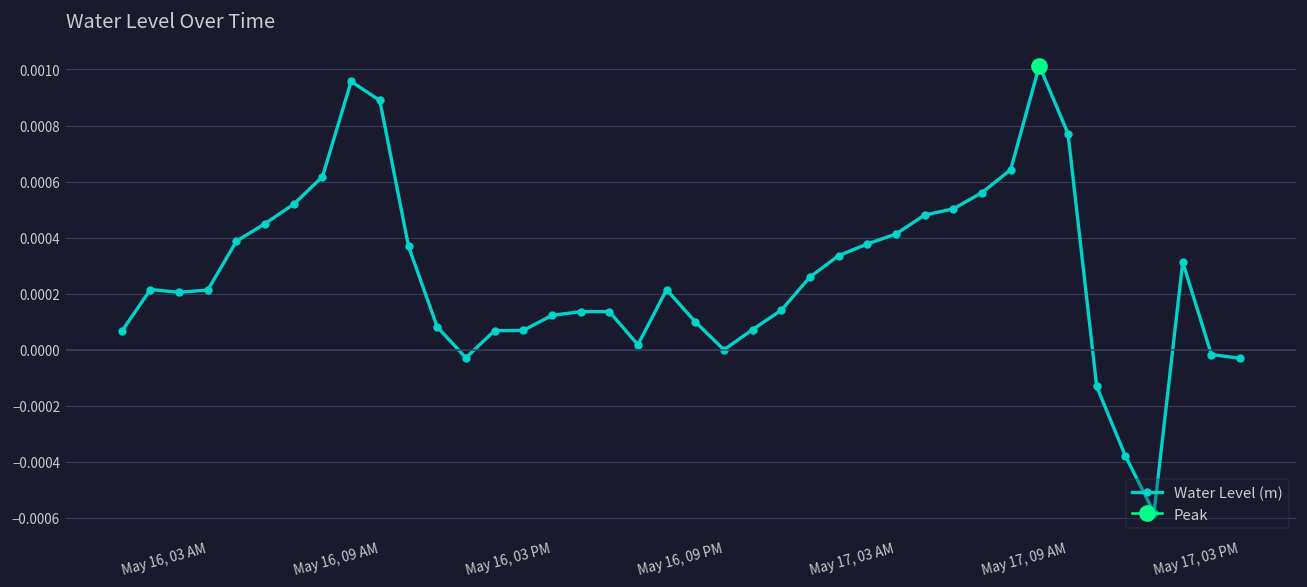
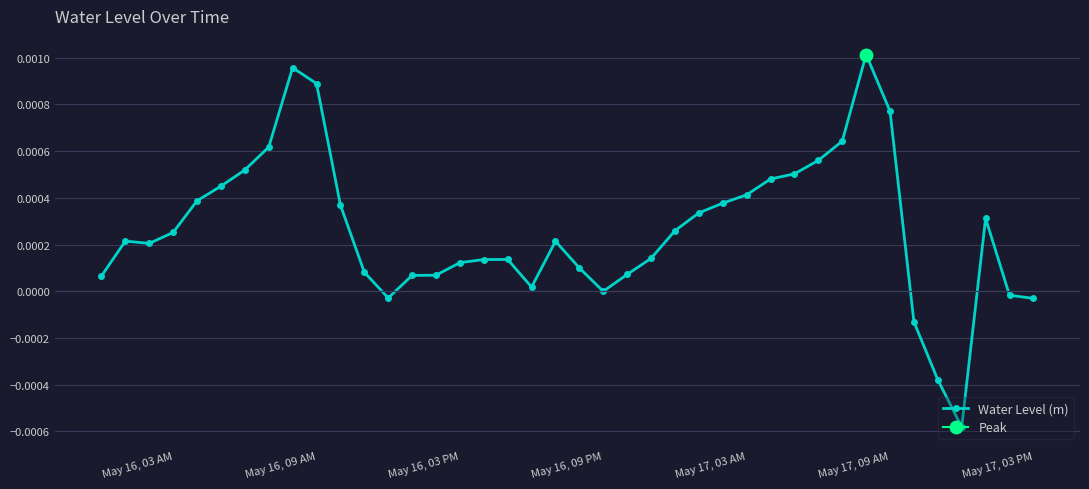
Water Level (m), May 16, 03 AM: 0.00021 -> 0.00025
